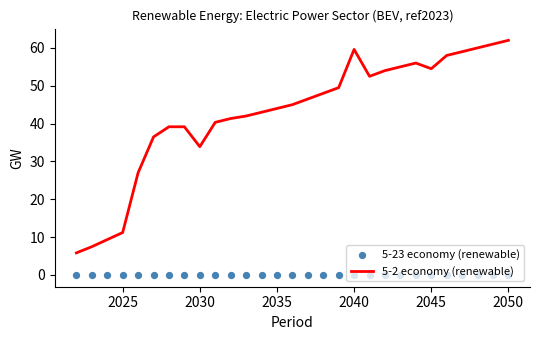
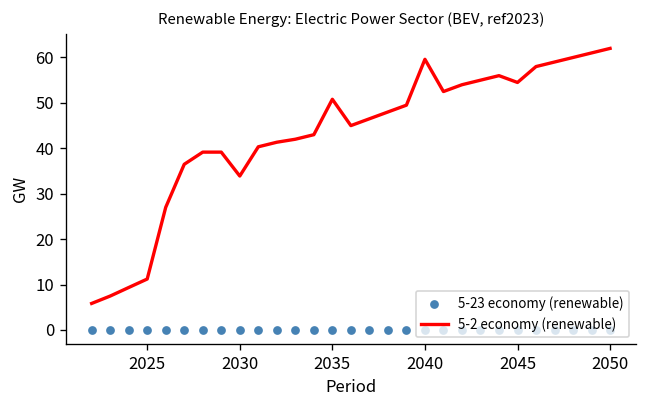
5-2 economy (renewable), 2035: 44 -> 51
